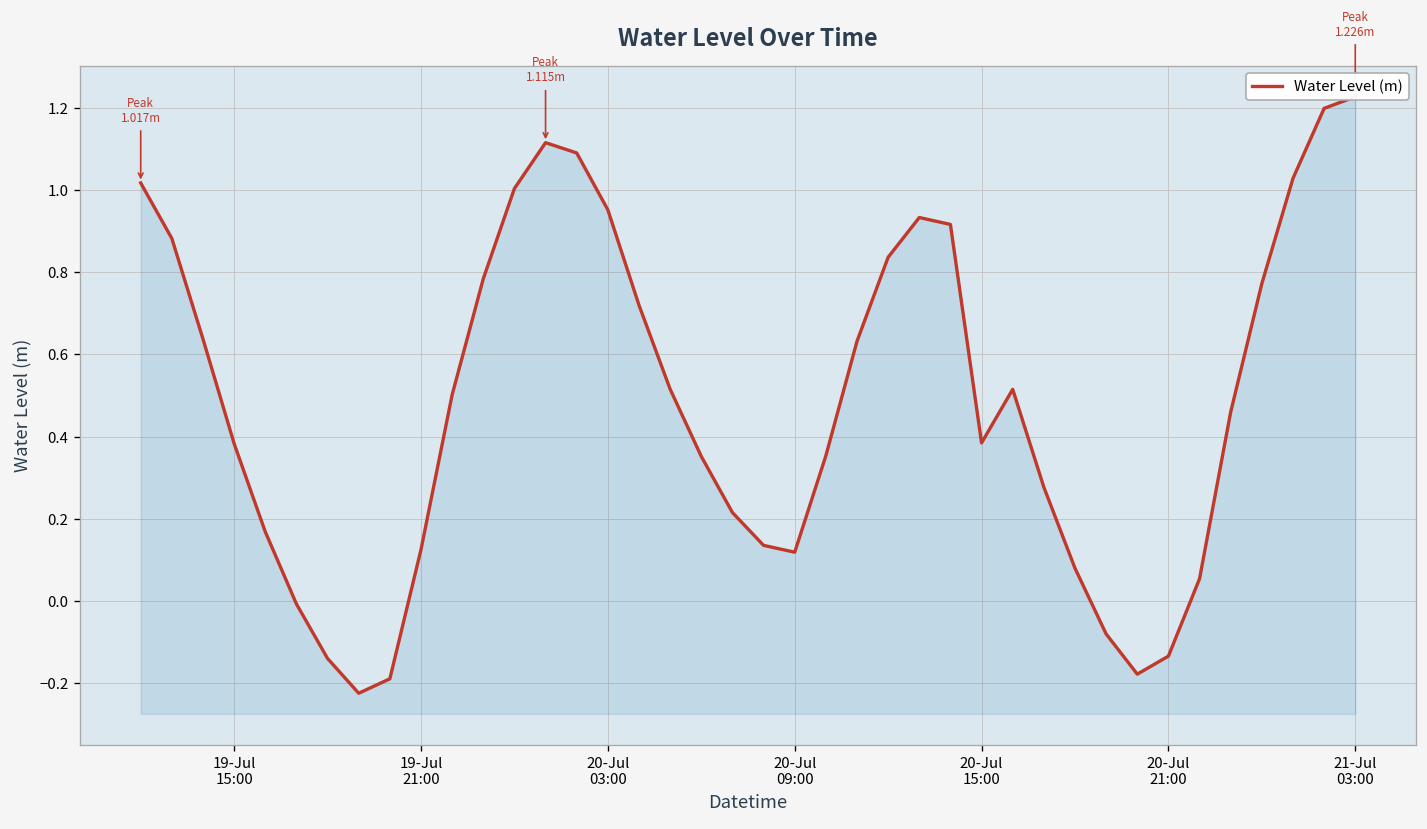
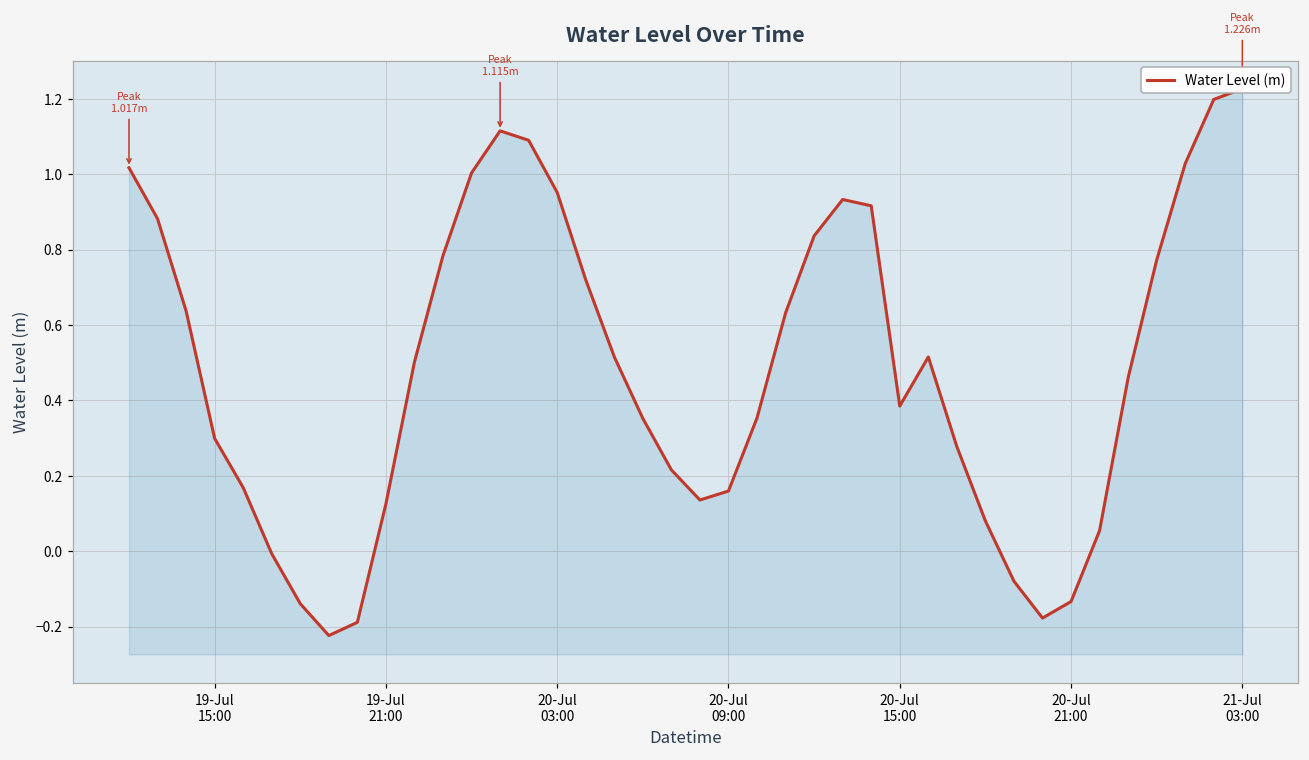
19-Jul 15:00: 0.38 -> 0.30
20-Jul 09:00: 0.12 -> 0.16
